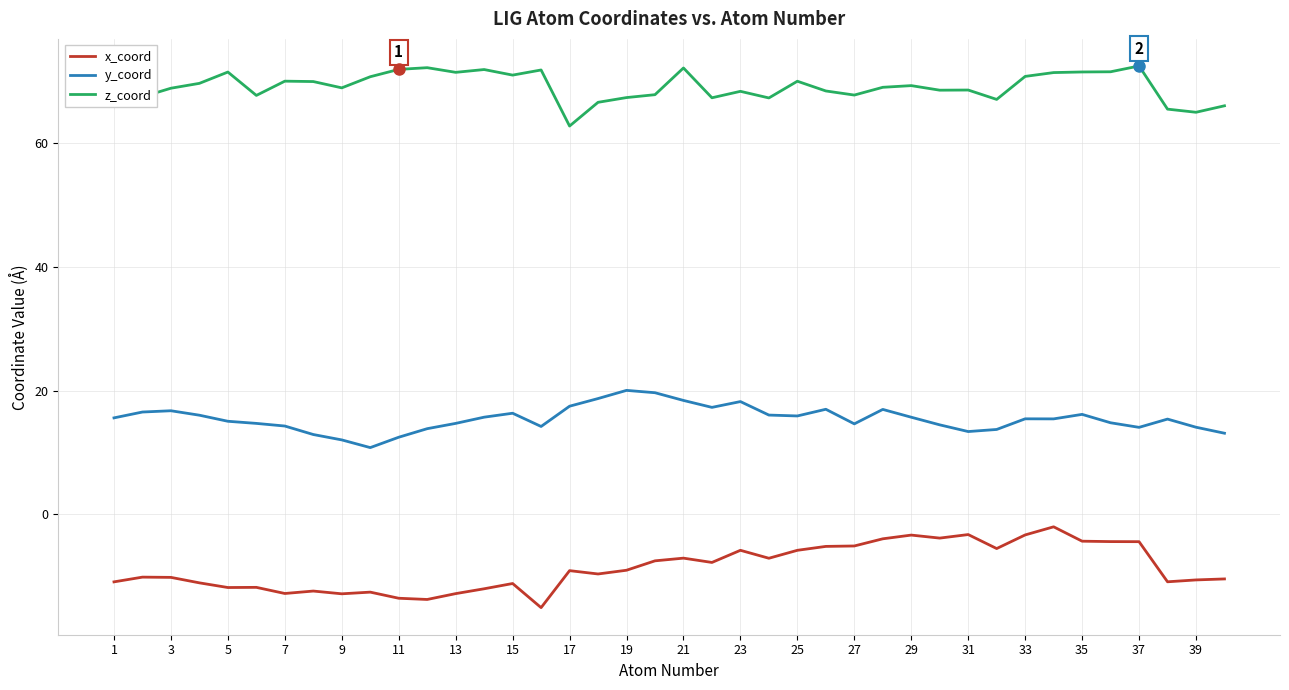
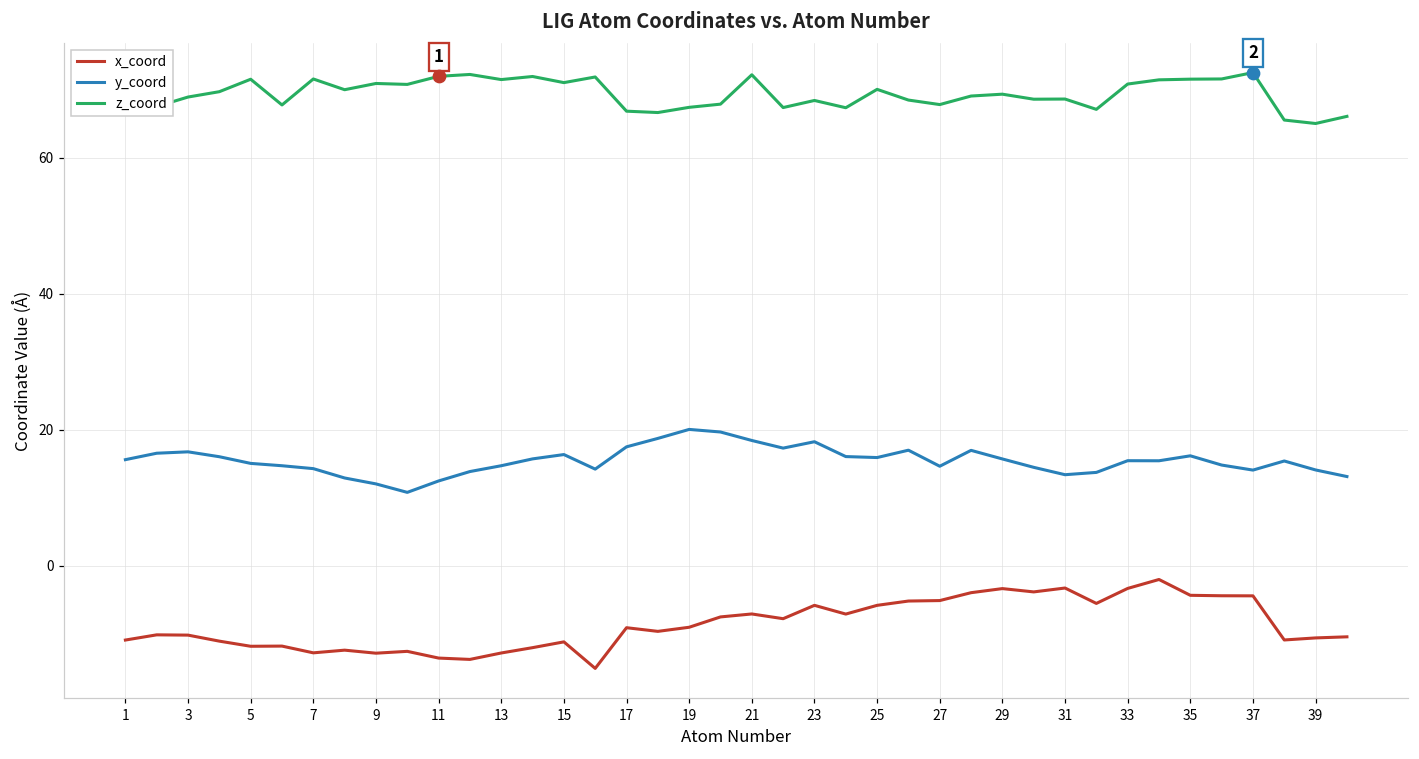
z_coord, 7: 70 -> 72
z_coord, 9: 69 -> 71
z_coord, 17: 63 -> 67
